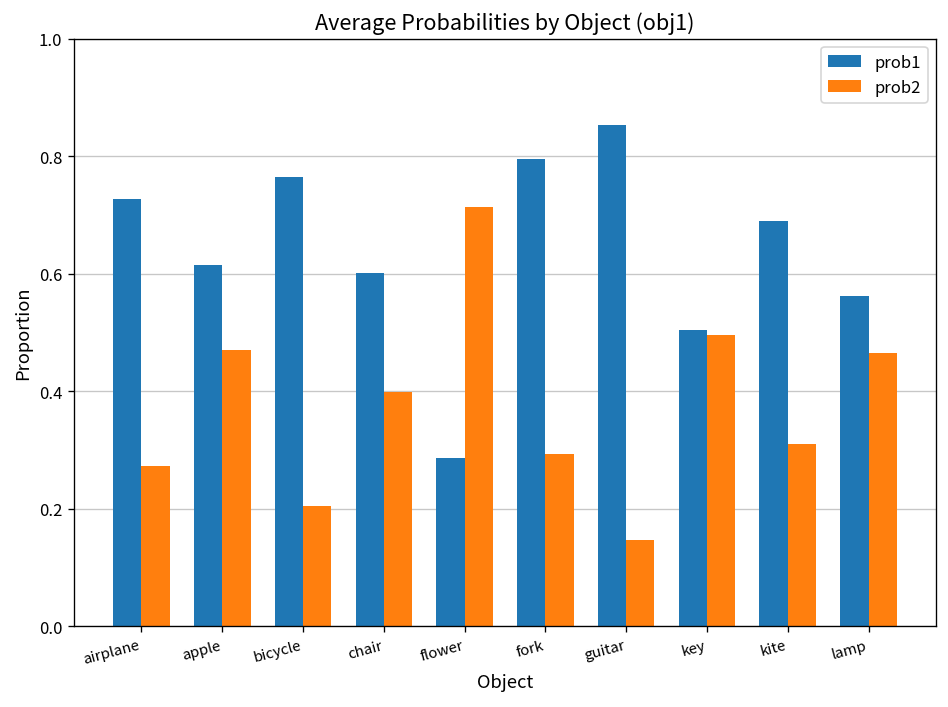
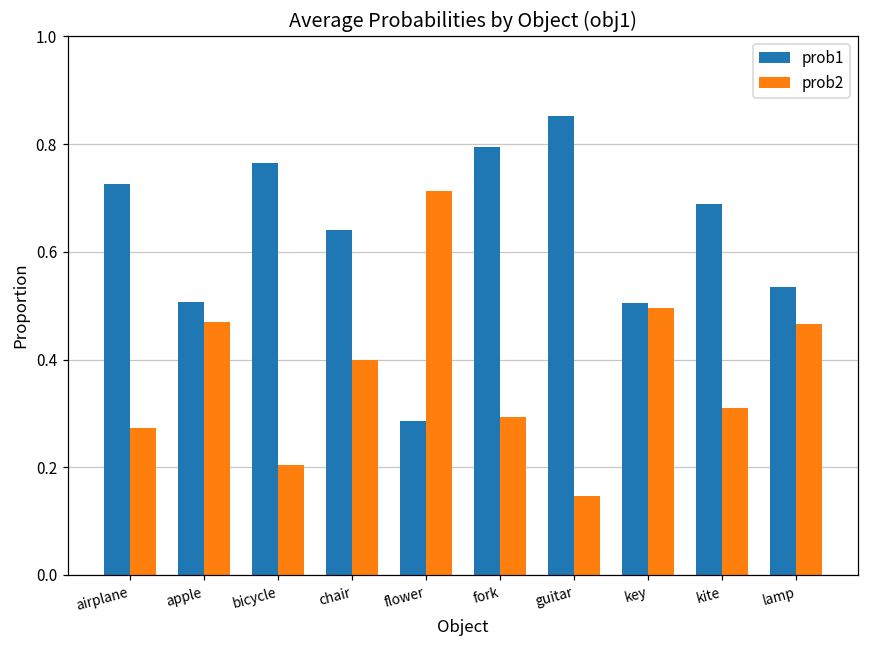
prob1, apple: 0.62 -> 0.51
prob1, chair: 0.60 -> 0.64
prob1, lamp: 0.56 -> 0.53
